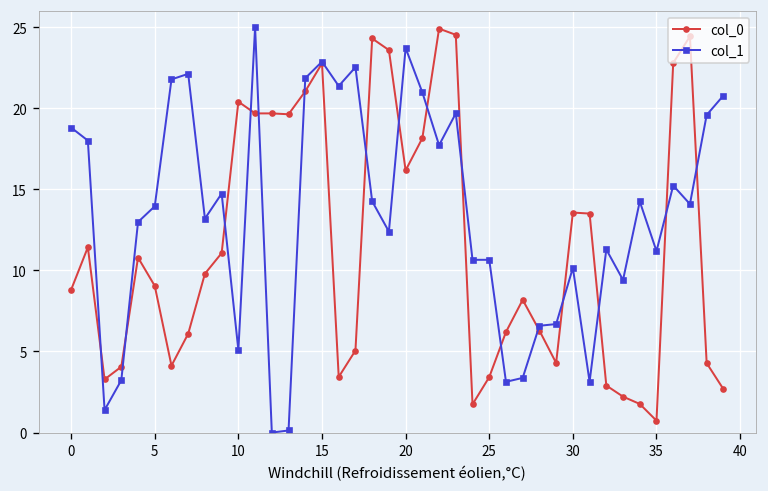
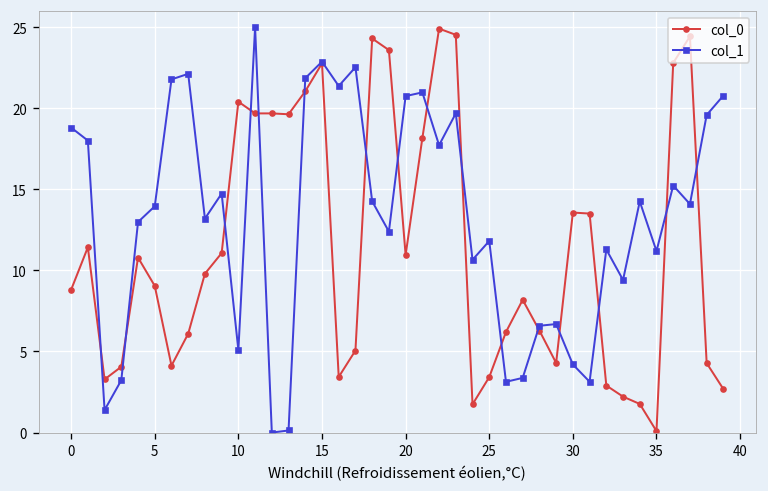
col_0, 20: 16.2 -> 10.9
col_1, 20: 23.7 -> 20.8
col_1, 25: 10.7 -> 11.8
col_1, 30: 10.2 -> 4.2
col_0, 35: 0.7 -> 0.1
